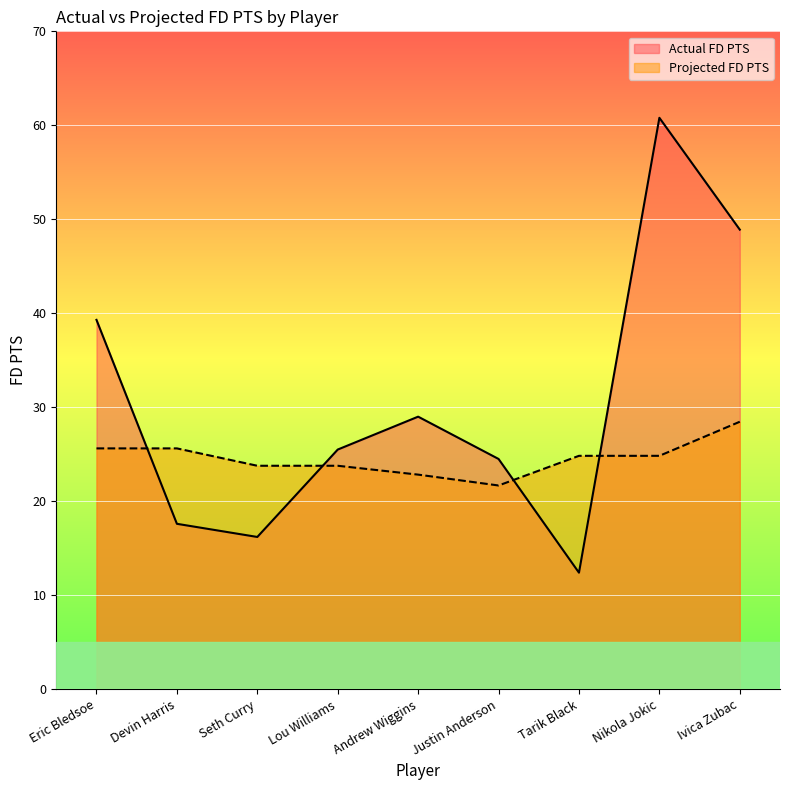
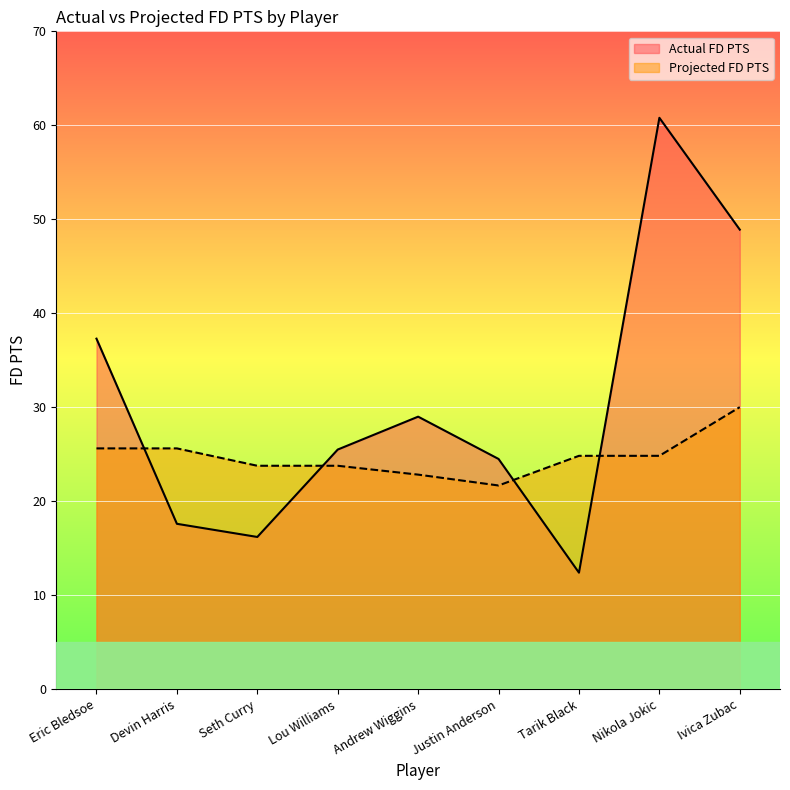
Actual FD PTS, Eric Bledsoe: 39 -> 37
Projected FD PTS, Ivica Zubac: 28 -> 30
